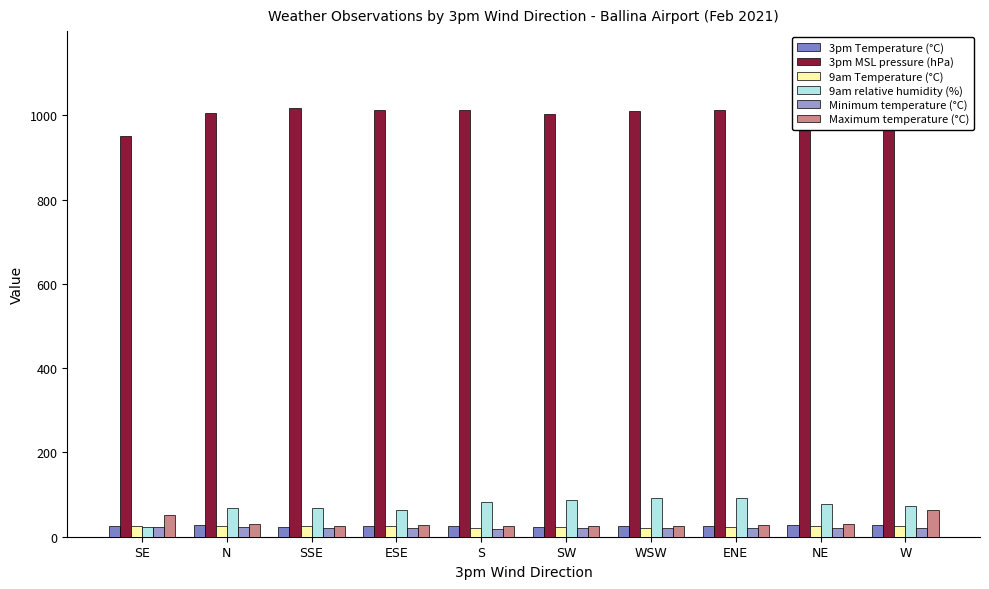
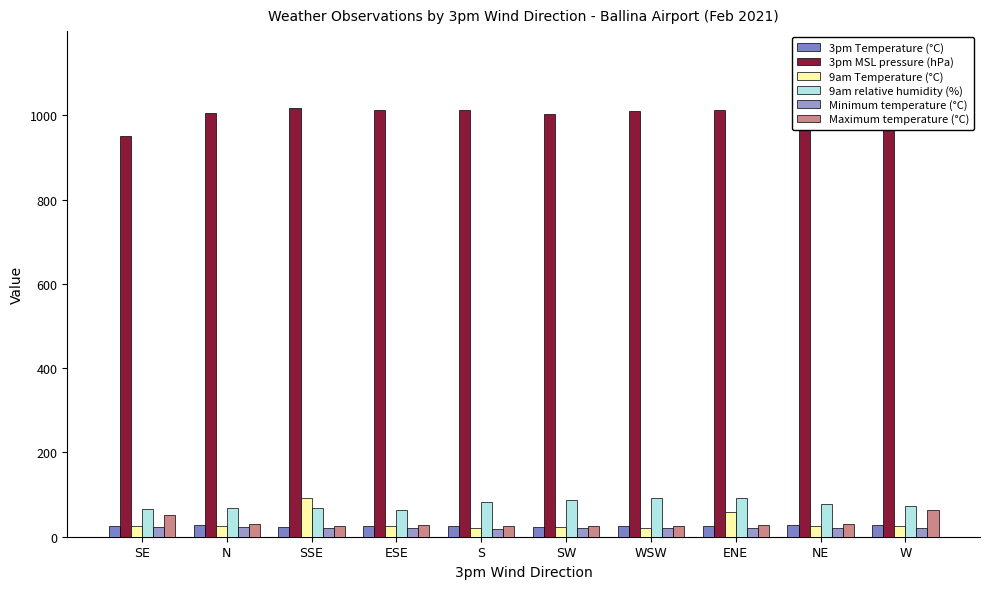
9am relative humidity (%), SE: 20 -> 70
9am Temperature (°C), SSE: 20 -> 90
9am Temperature (°C), ENE: 20 -> 60
